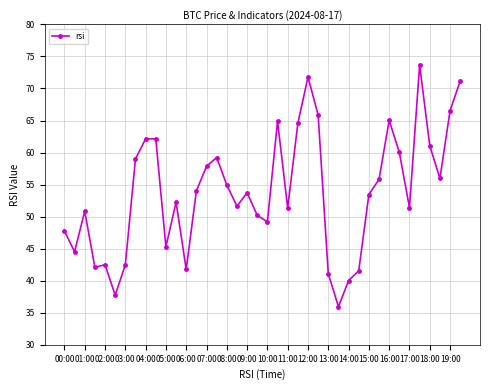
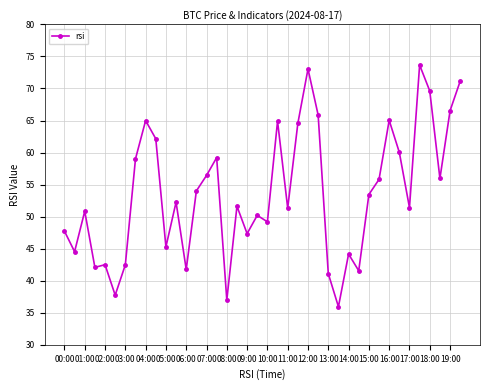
04:00: 62 -> 65
07:00: 58 -> 56
08:00: 55 -> 37
09:00: 54 -> 47
12:00: 72 -> 73
14:00: 40 -> 44
18:00: 61 -> 70
